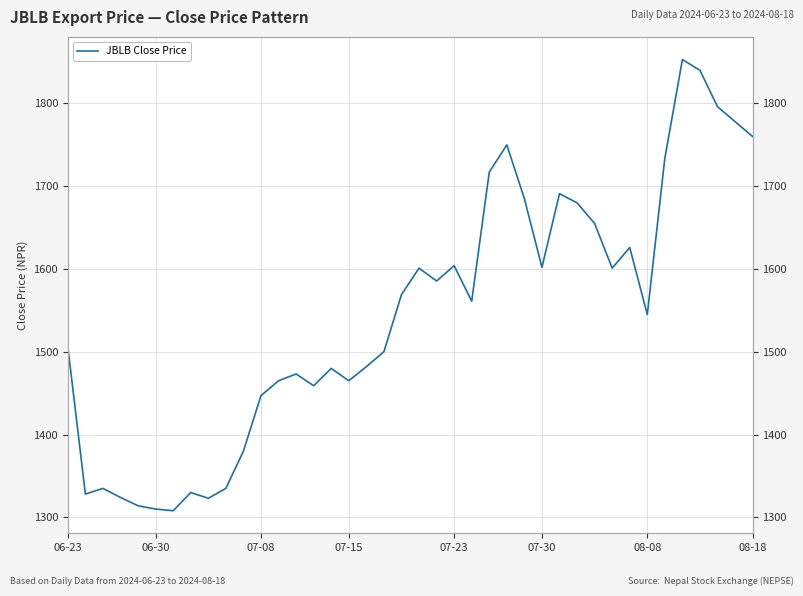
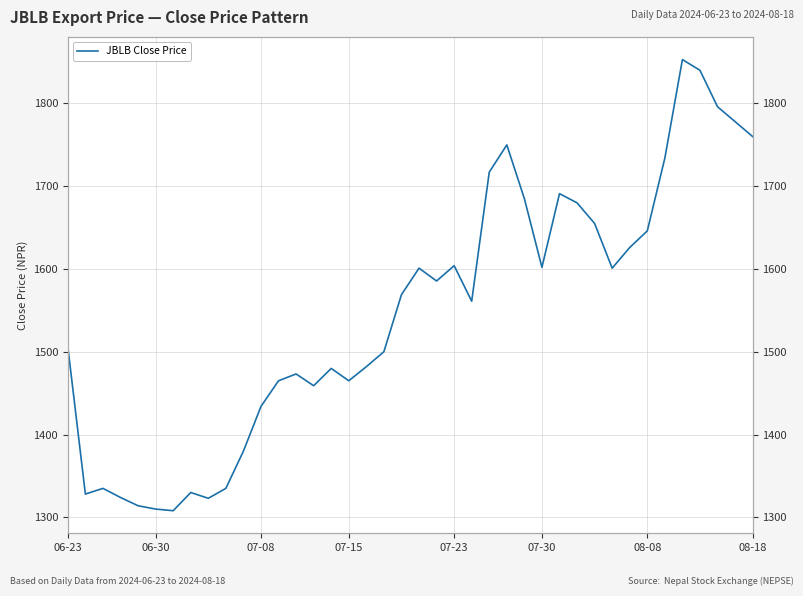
07-08: 1450 -> 1430
08-08: 1550 -> 1650
